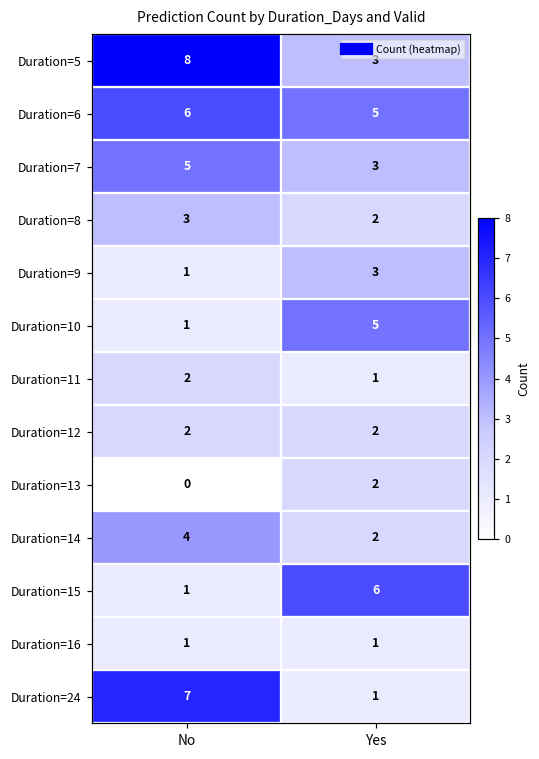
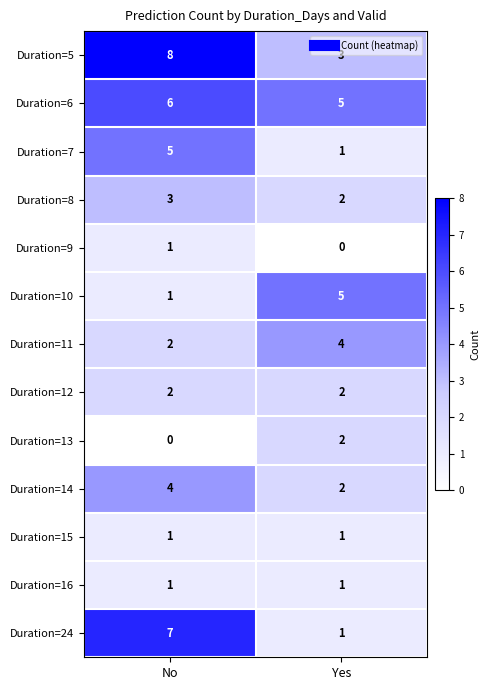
Duration=7, Yes: 3 -> 1
Duration=9, Yes: 3 -> 0
Duration=11, Yes: 1 -> 4
Duration=15, Yes: 6 -> 1
